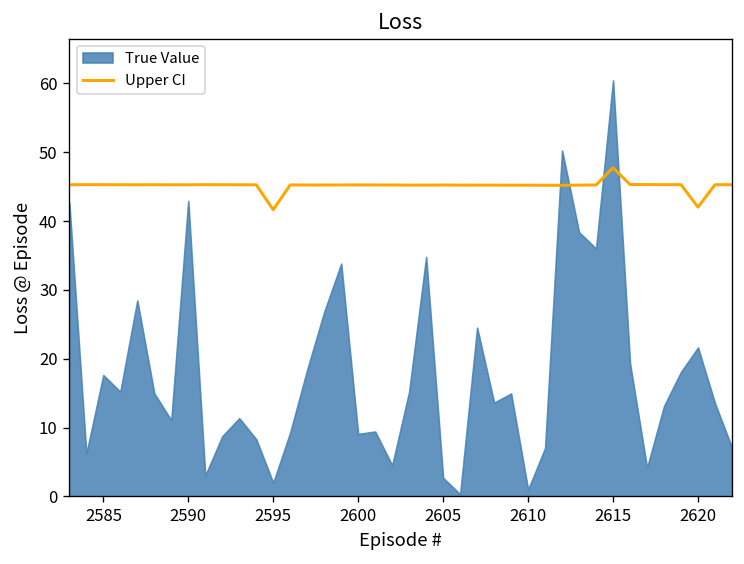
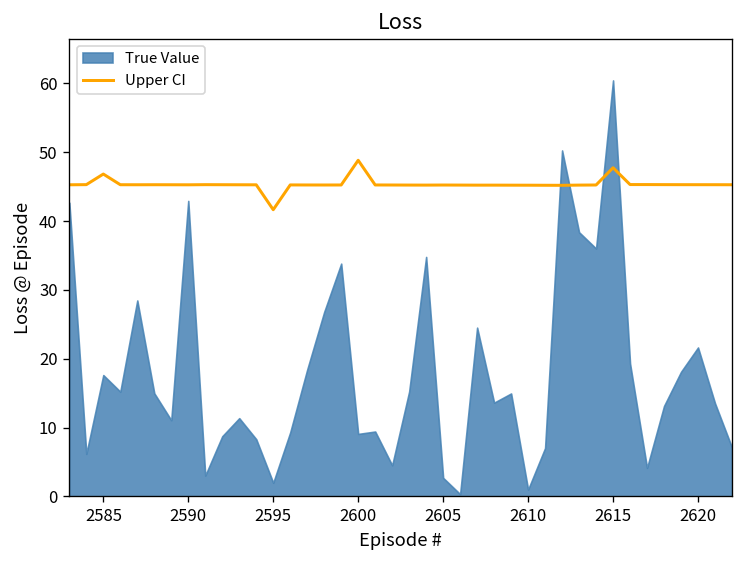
Upper CI, 2585: 45 -> 47
Upper CI, 2600: 45 -> 49
Upper CI, 2620: 42 -> 45
